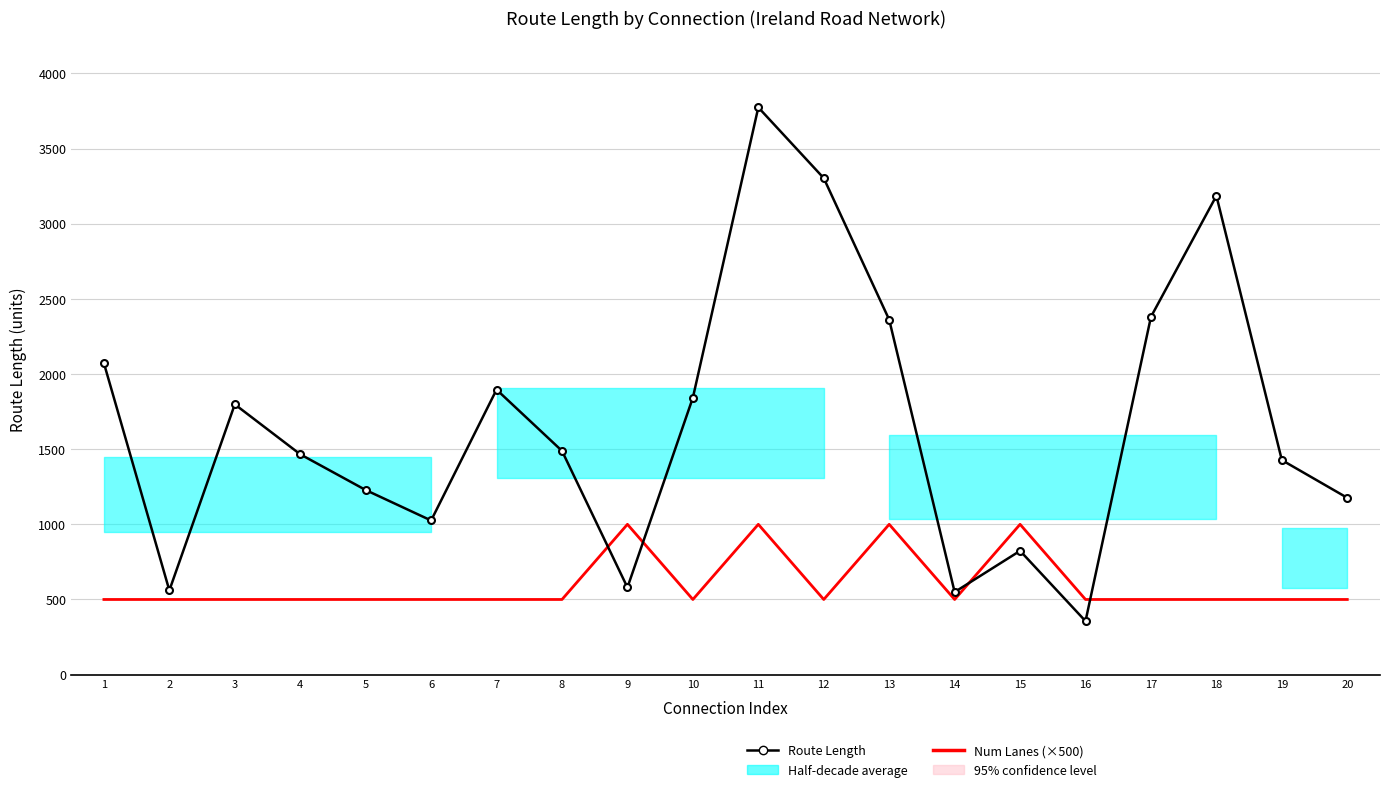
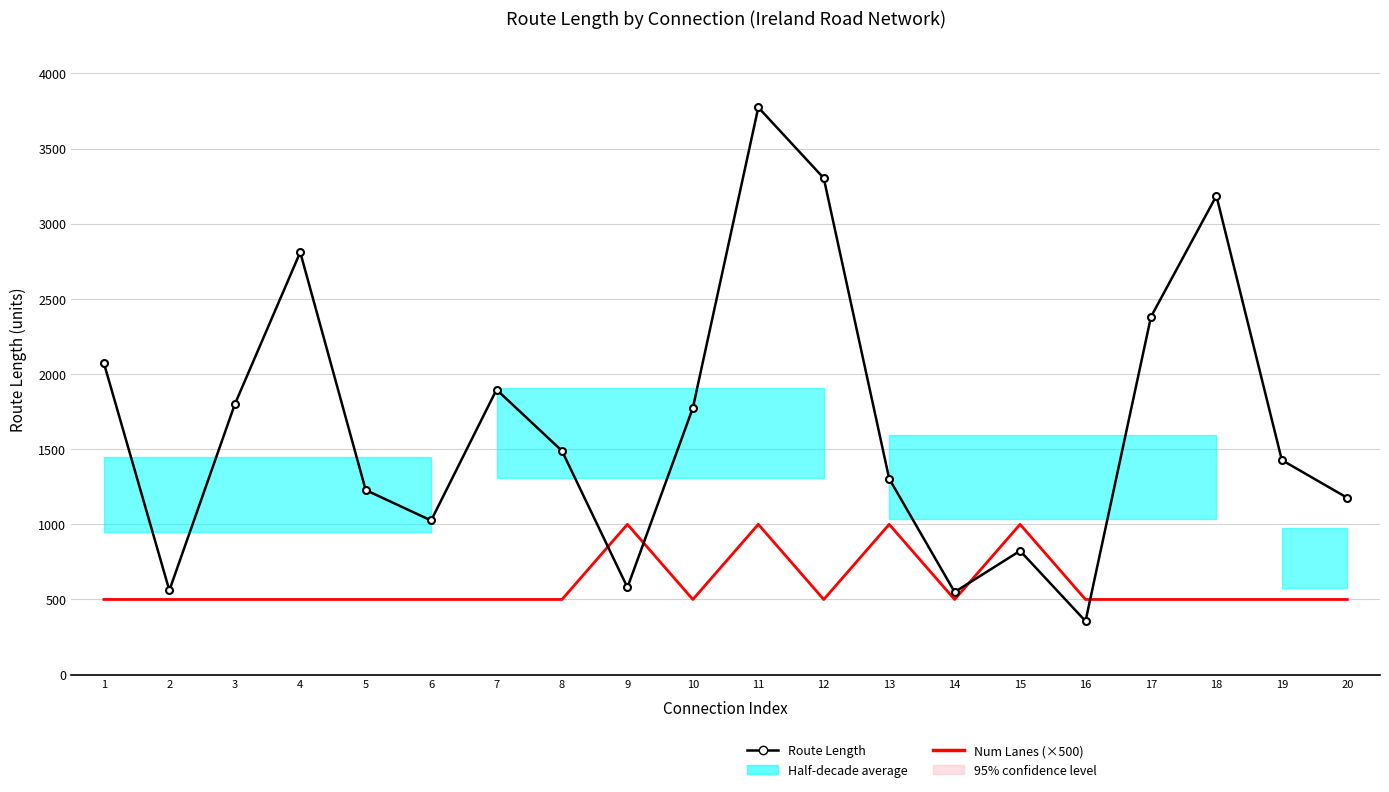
Route Length, 4: 1470 -> 2810
Route Length, 10: 1840 -> 1780
Route Length, 13: 2360 -> 1300
